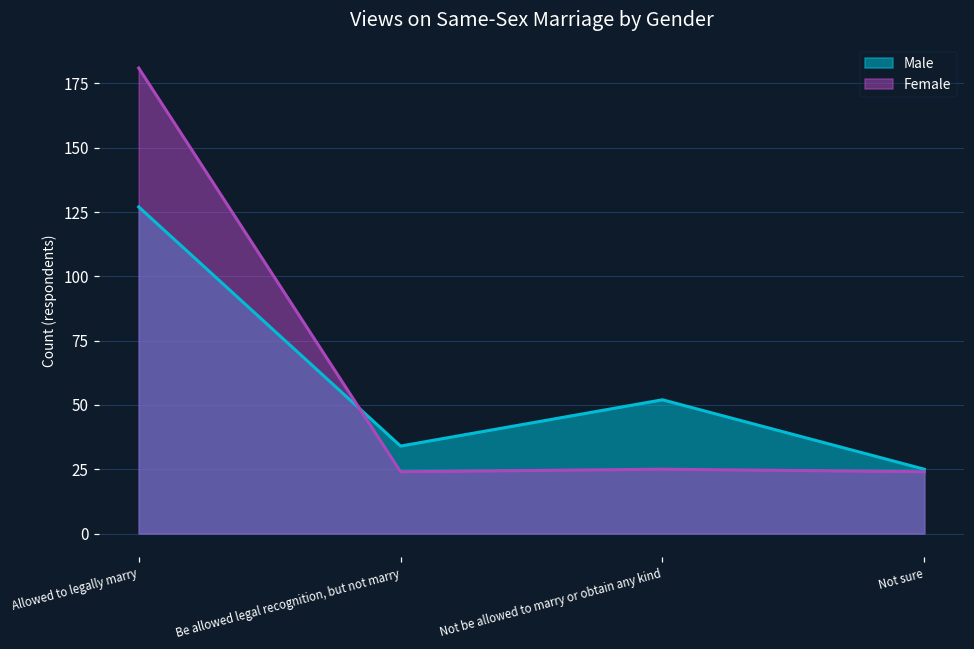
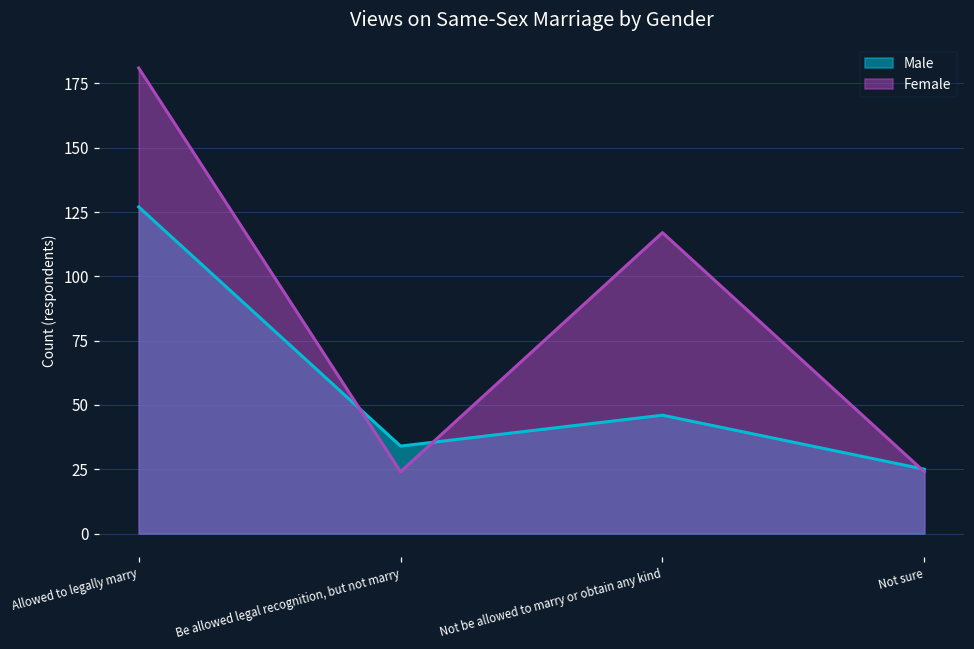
Male, Not be allowed to marry or obtain any kind: 52 -> 46
Female, Not be allowed to marry or obtain any kind: 25 -> 117
